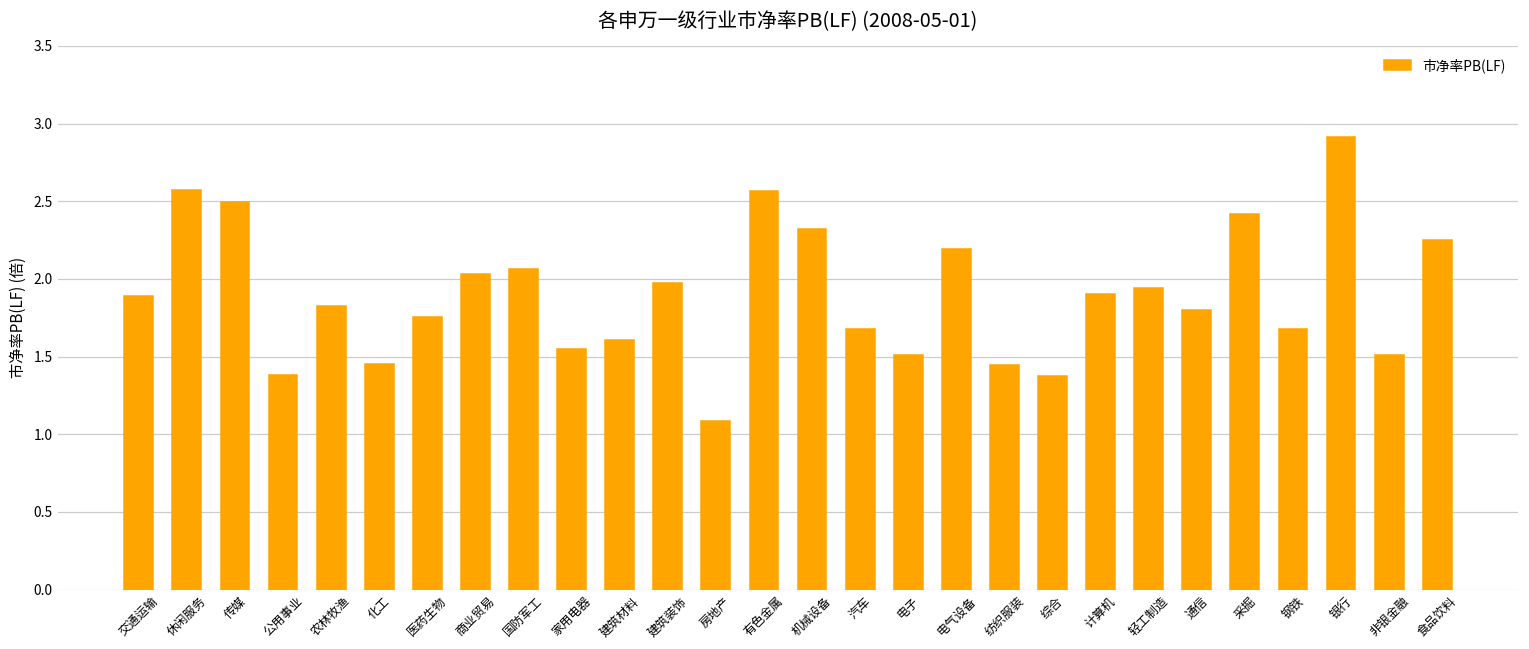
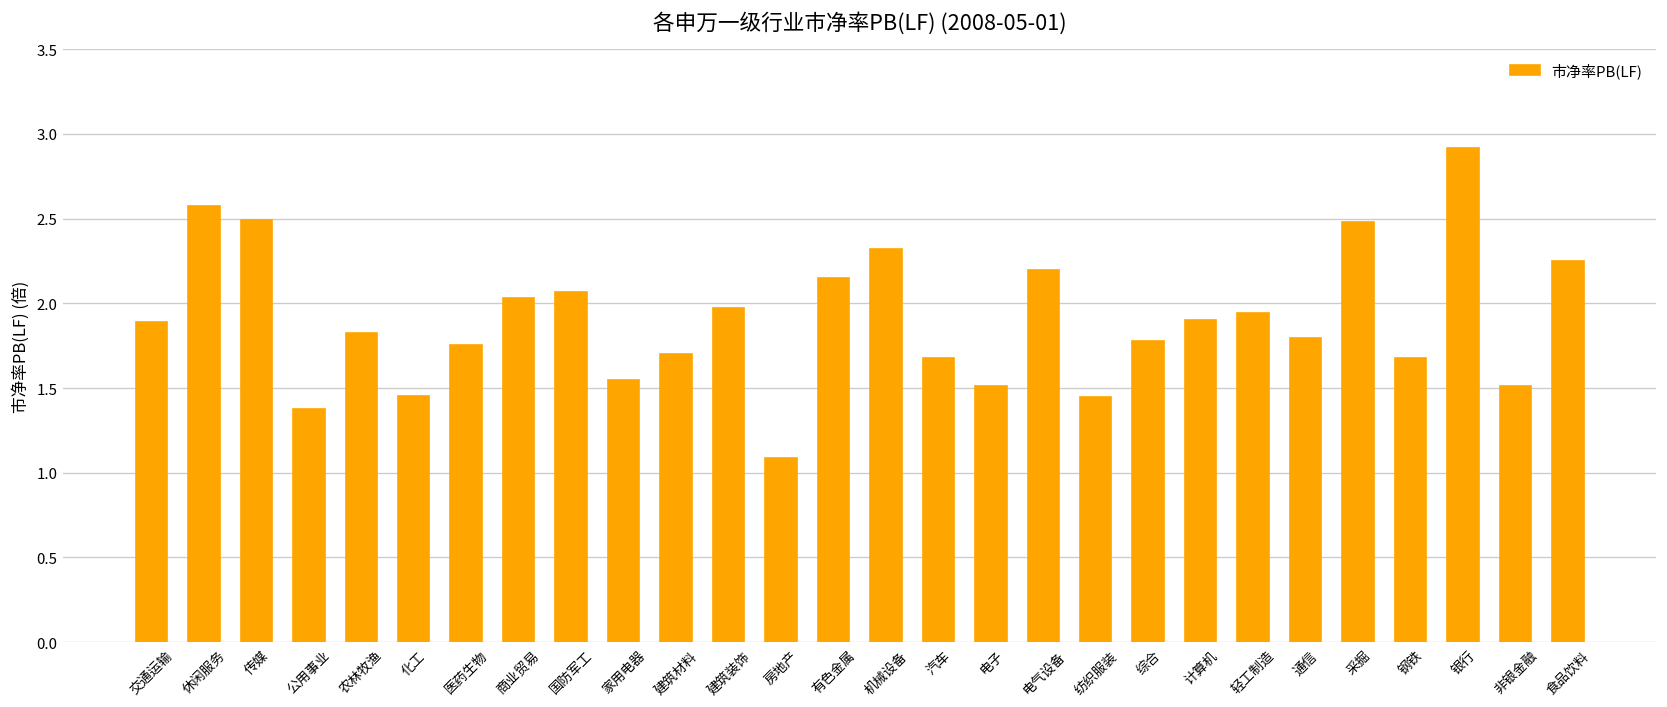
建筑材料: 1.61 -> 1.70
有色金属: 2.57 -> 2.15
综合: 1.37 -> 1.78
采掘: 2.42 -> 2.48
